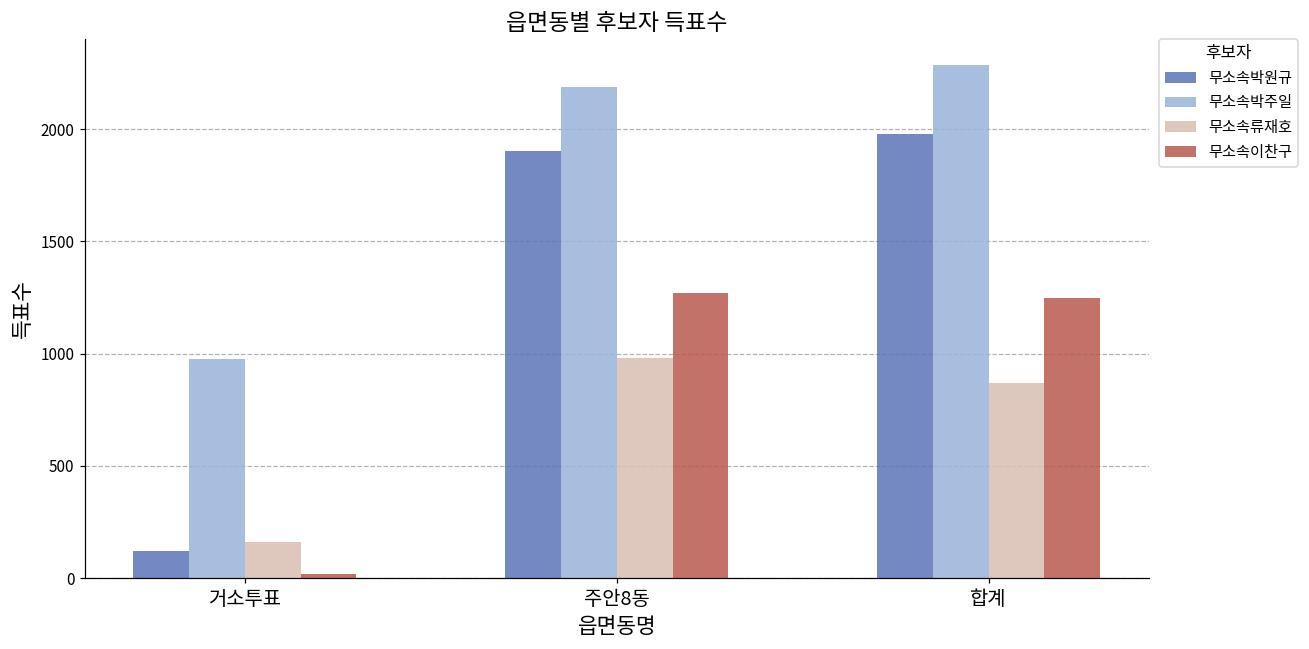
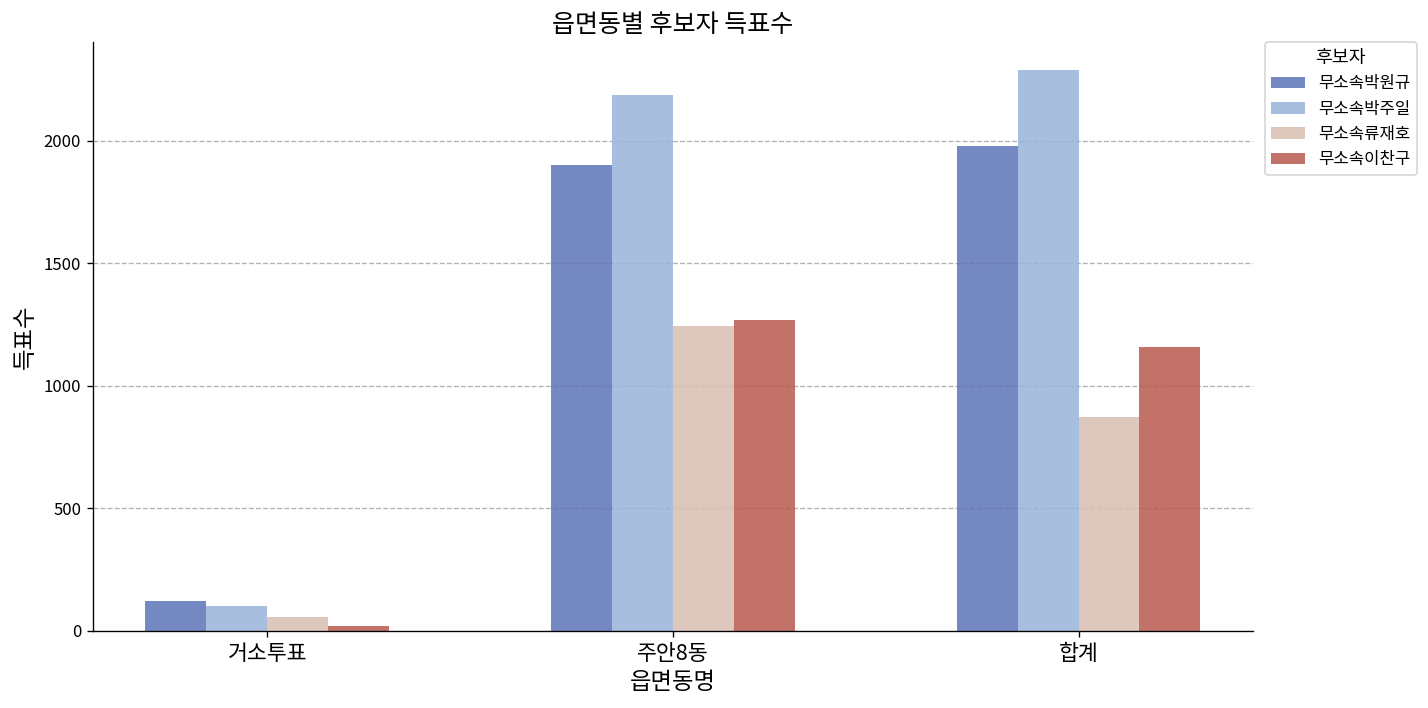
무소속박주일, 거소투표: 980 -> 100
무소속류재호, 거소투표: 160 -> 60
무소속류재호, 주안8동: 980 -> 1240
무소속이찬구, 합계: 1250 -> 1160
